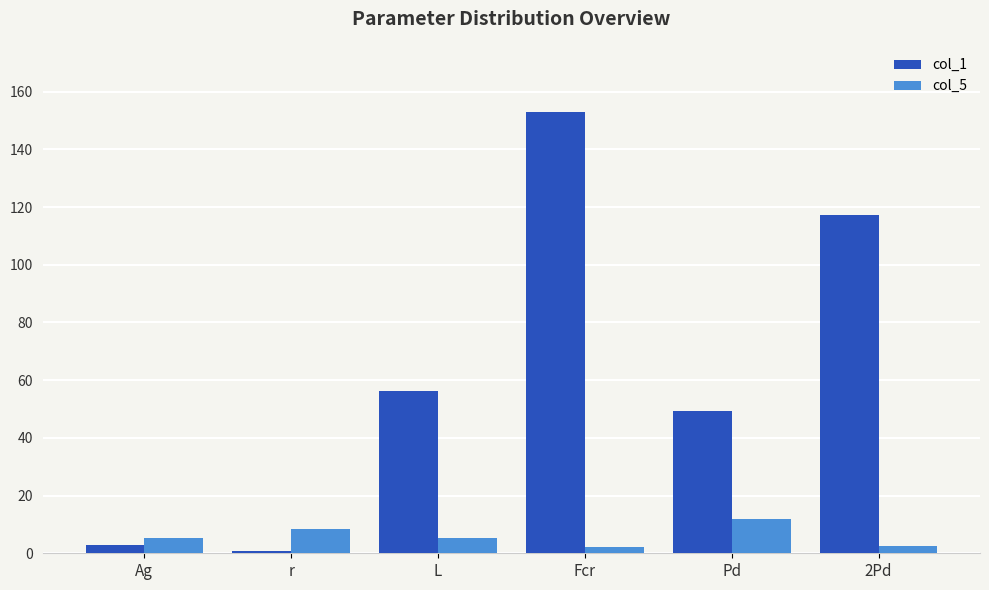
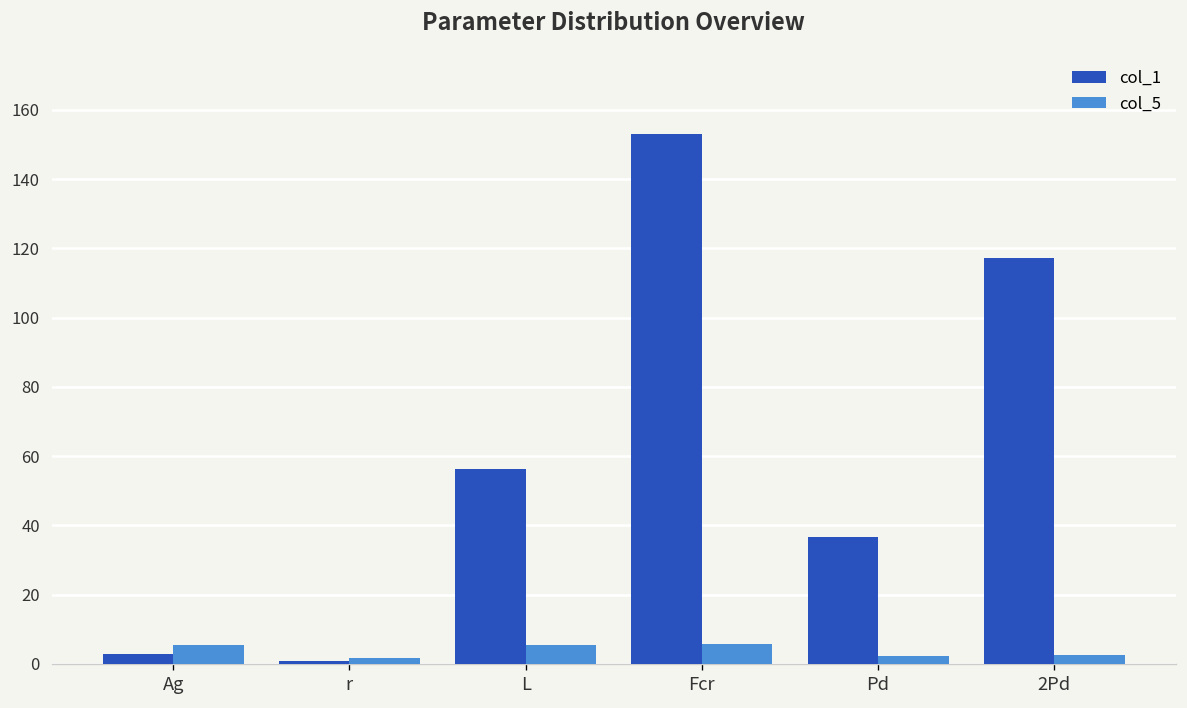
col_5, r: 8 -> 2
col_5, Fcr: 2 -> 6
col_1, Pd: 49 -> 37
col_5, Pd: 12 -> 2
